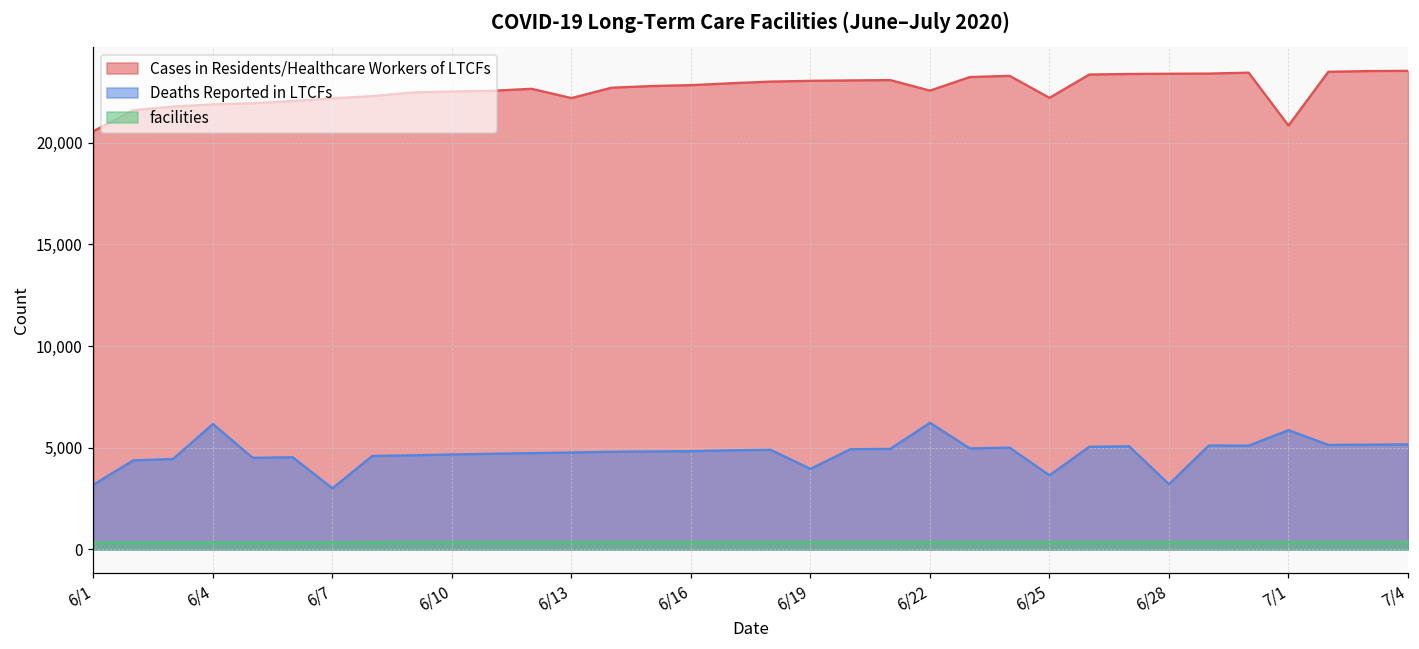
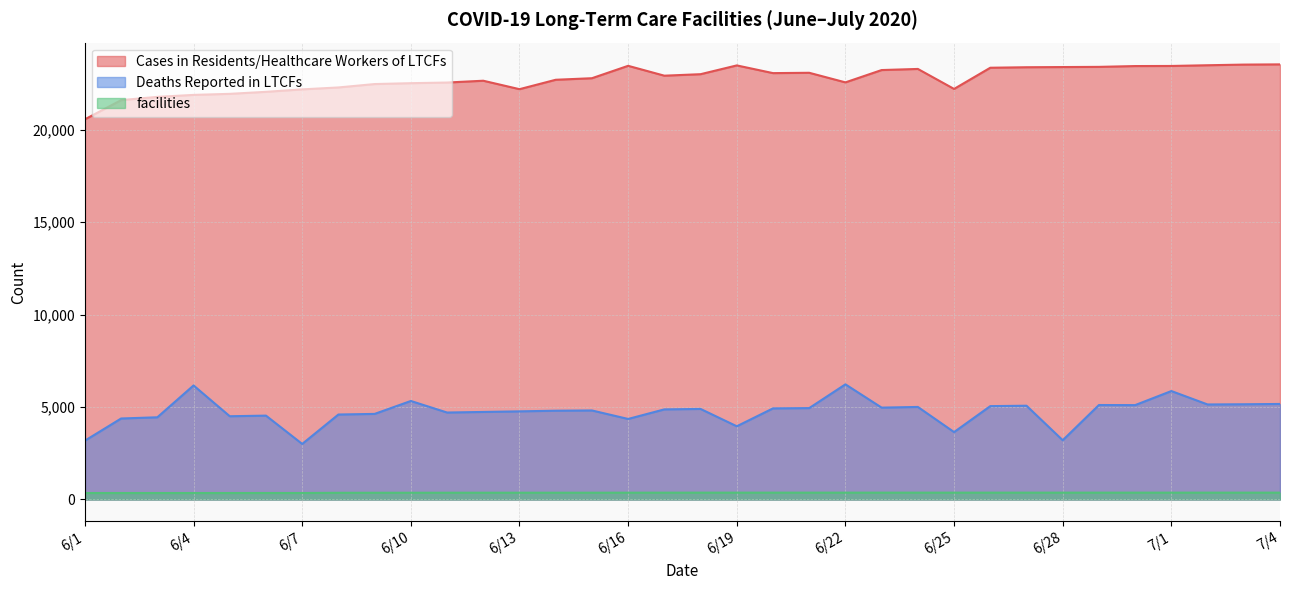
Deaths Reported in LTCFs, 6/10: 4,700 -> 5,300
Cases in Residents/Healthcare Workers of LTCFs, 6/16: 22,800 -> 23,500
Deaths Reported in LTCFs, 6/16: 4,800 -> 4,400
Cases in Residents/Healthcare Workers of LTCFs, 6/19: 23,100 -> 23,500
Cases in Residents/Healthcare Workers of LTCFs, 7/1: 20,900 -> 23,500
